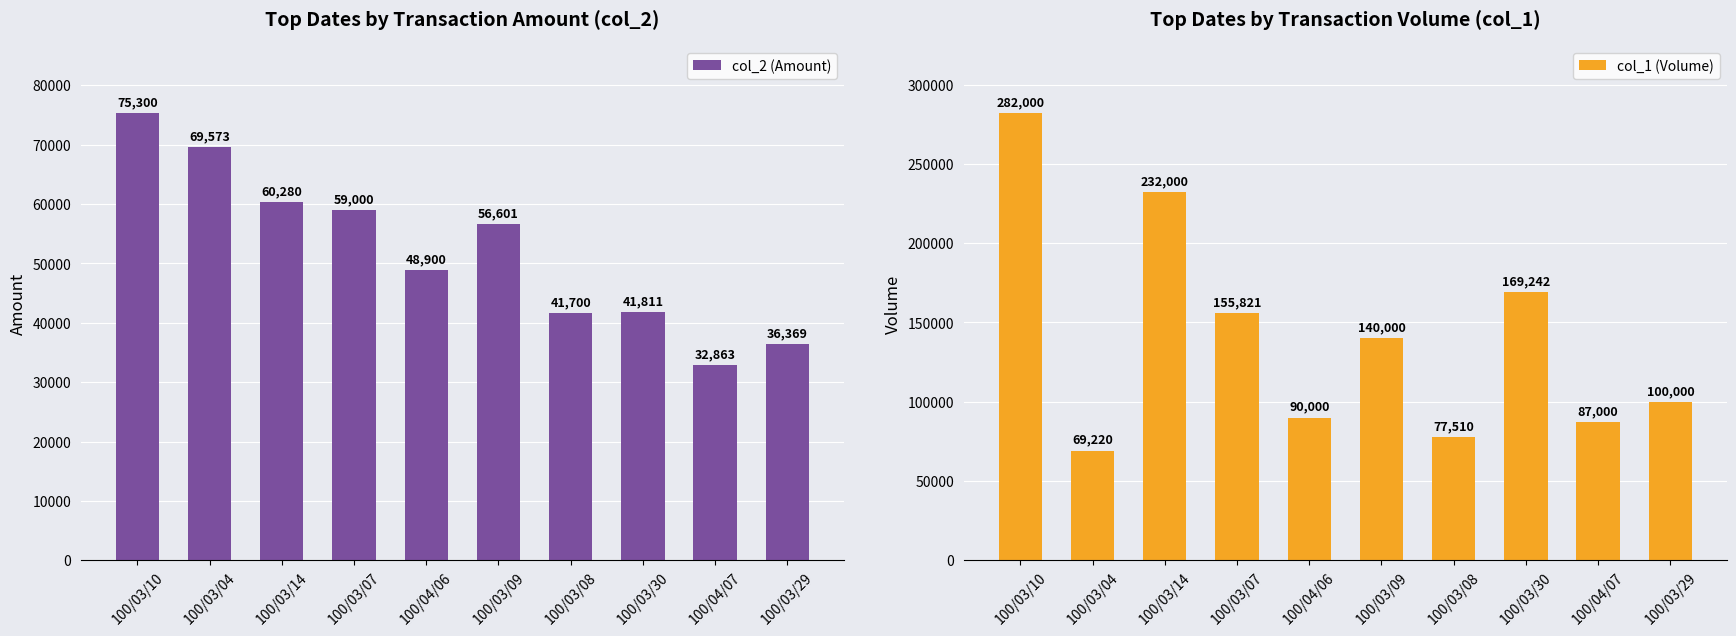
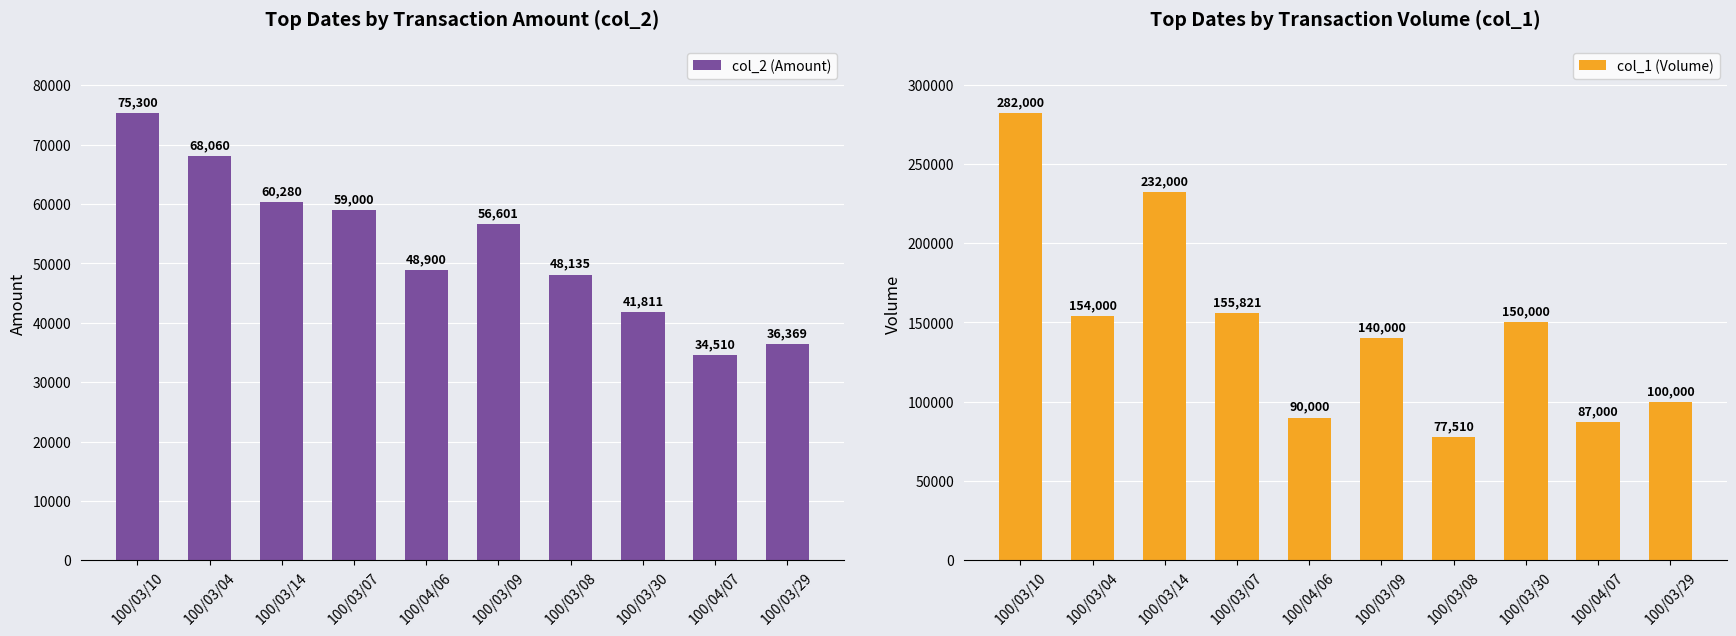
Top Dates by Transaction Amount (col_2), 100/03/04: 69,573 -> 68,060
Top Dates by Transaction Amount (col_2), 100/03/08: 41,700 -> 48,135
Top Dates by Transaction Amount (col_2), 100/04/07: 32,863 -> 34,510
Top Dates by Transaction Volume (col_1), 100/03/04: 69,220 -> 154,000
Top Dates by Transaction Volume (col_1), 100/03/30: 169,242 -> 150,000
